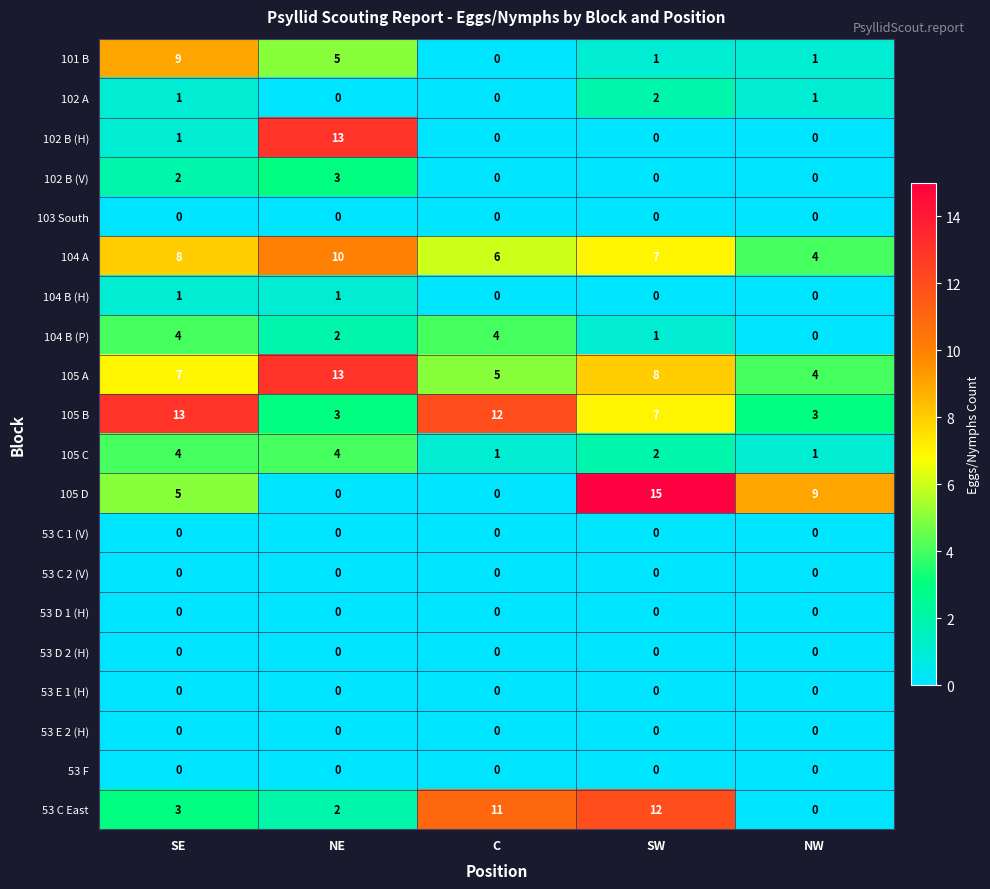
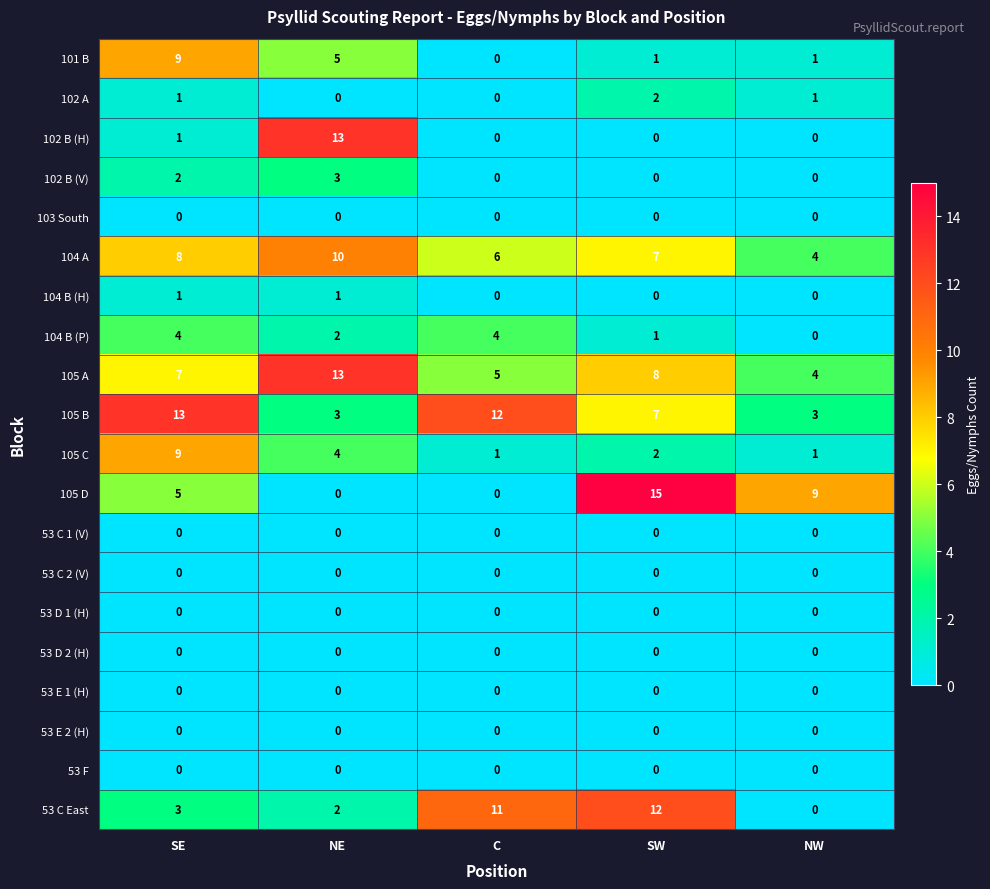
105 C, SE: 4 -> 9
